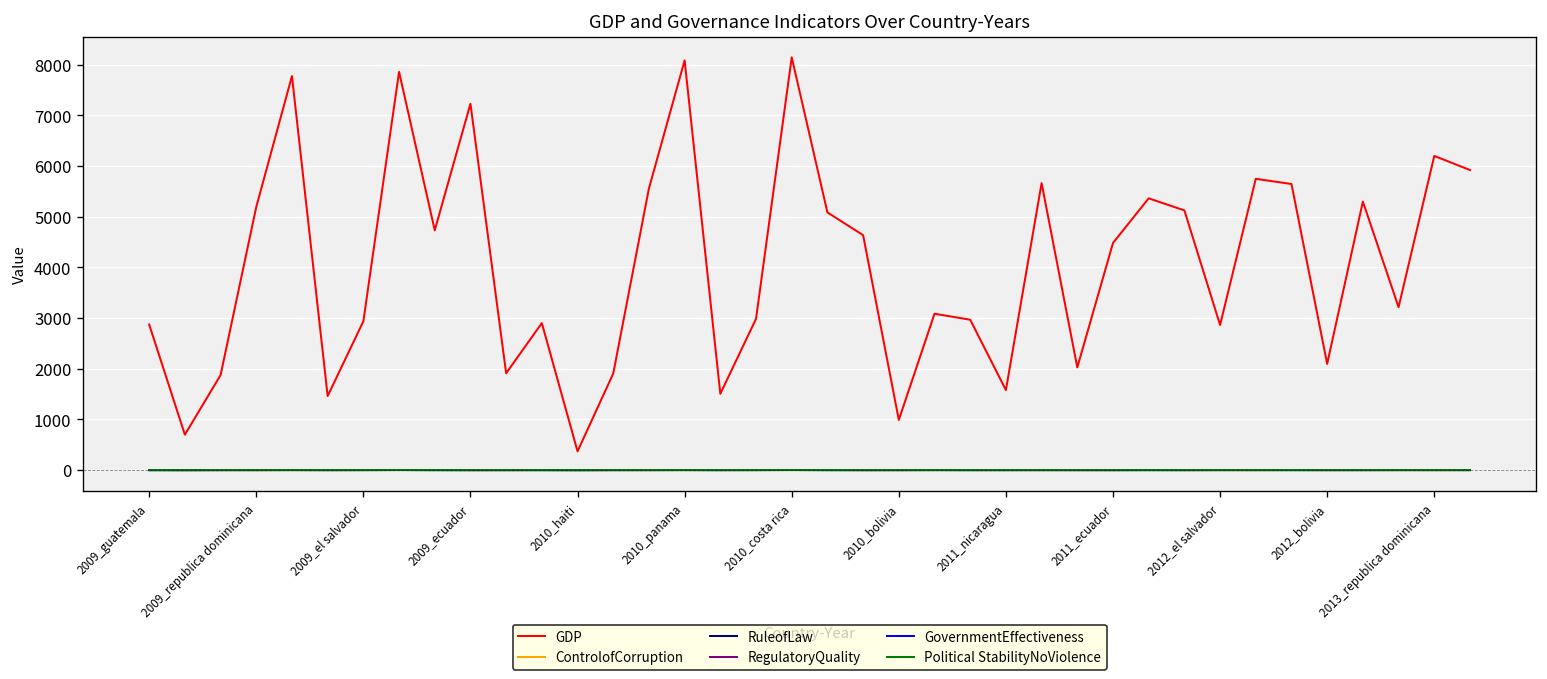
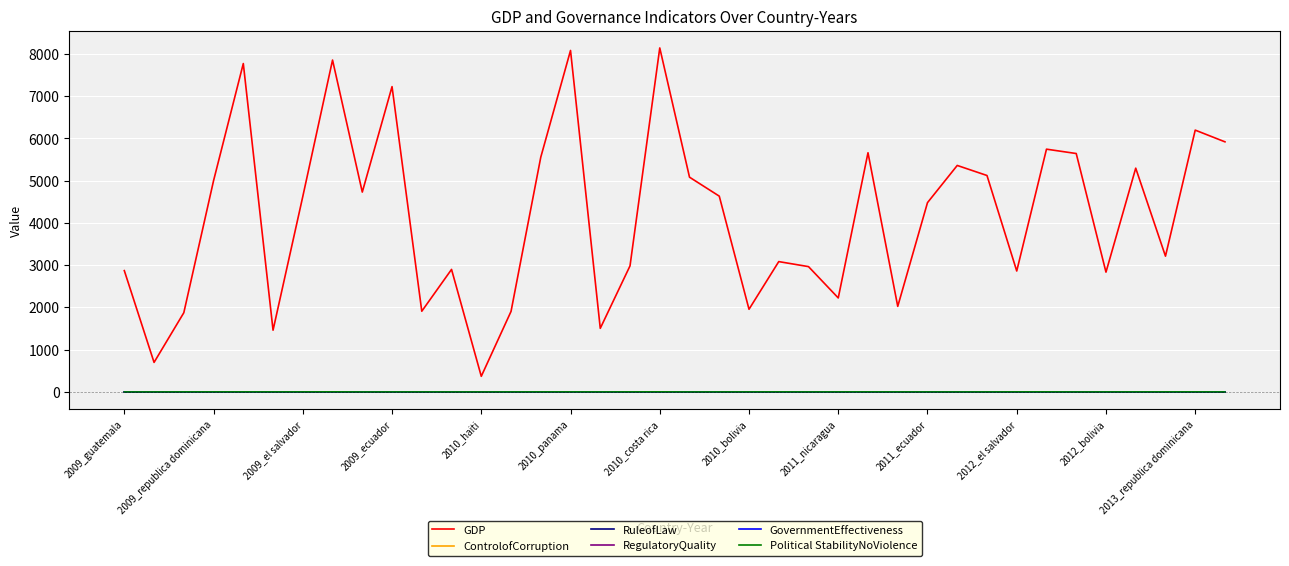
GDP, 2009_republica dominicana: 5200 -> 5000
GDP, 2009_el salvador: 2900 -> 4600
GDP, 2010_bolivia: 1000 -> 2000
GDP, 2011_nicaragua: 1600 -> 2200
GDP, 2012_bolivia: 2100 -> 2800
